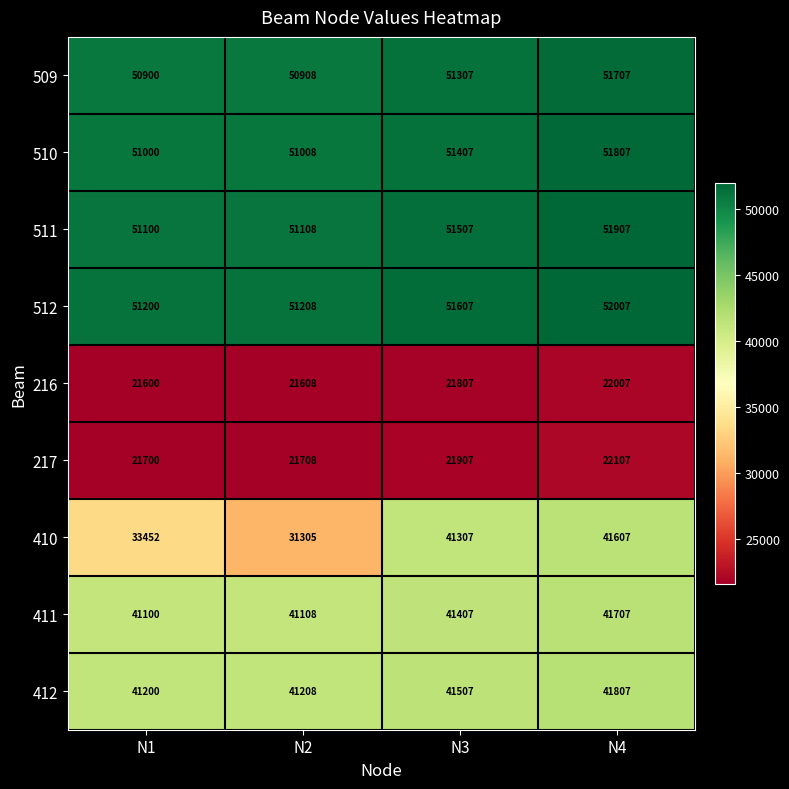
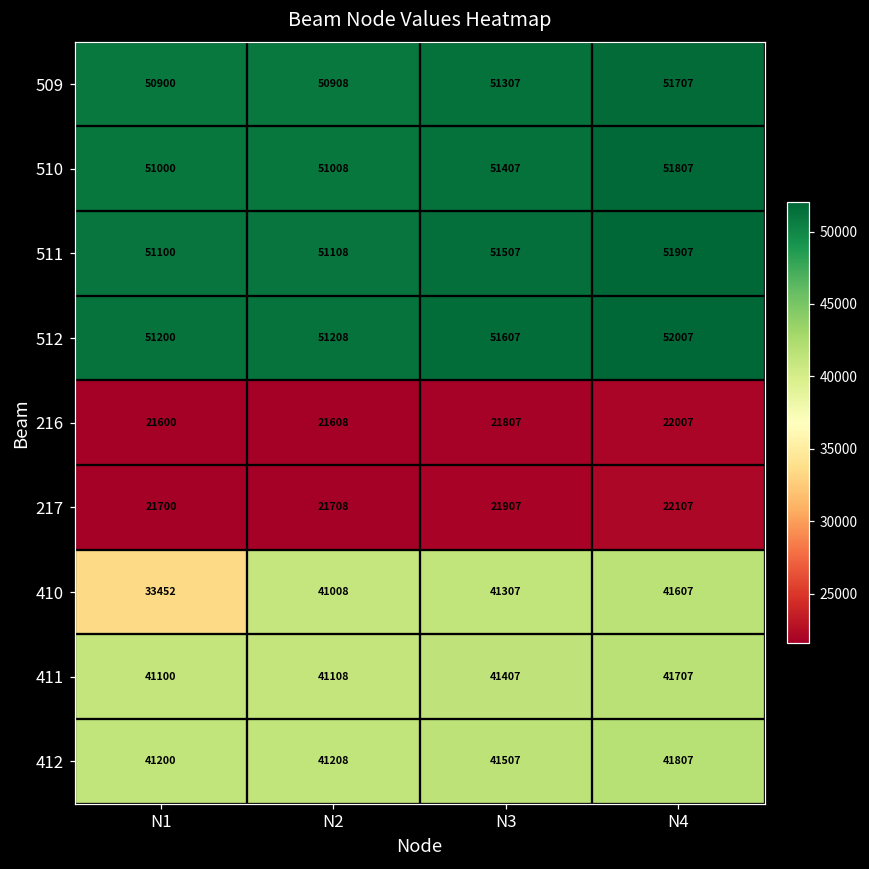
410, N2: 31305 -> 41008
